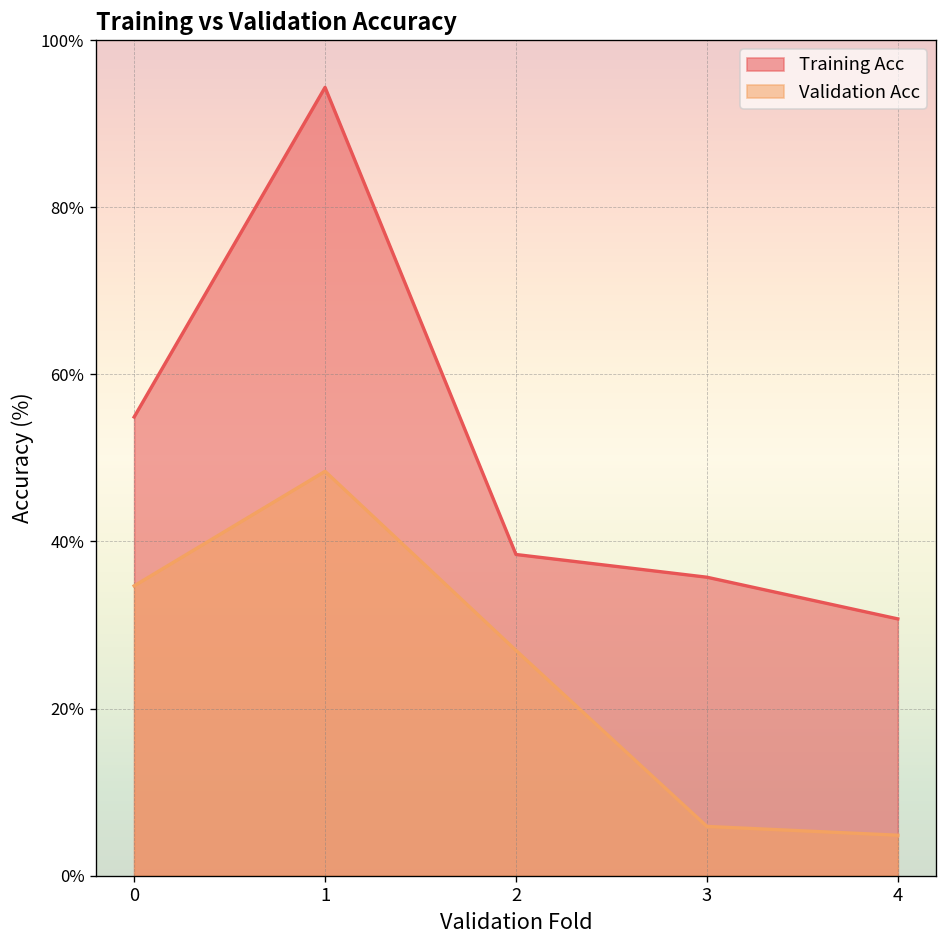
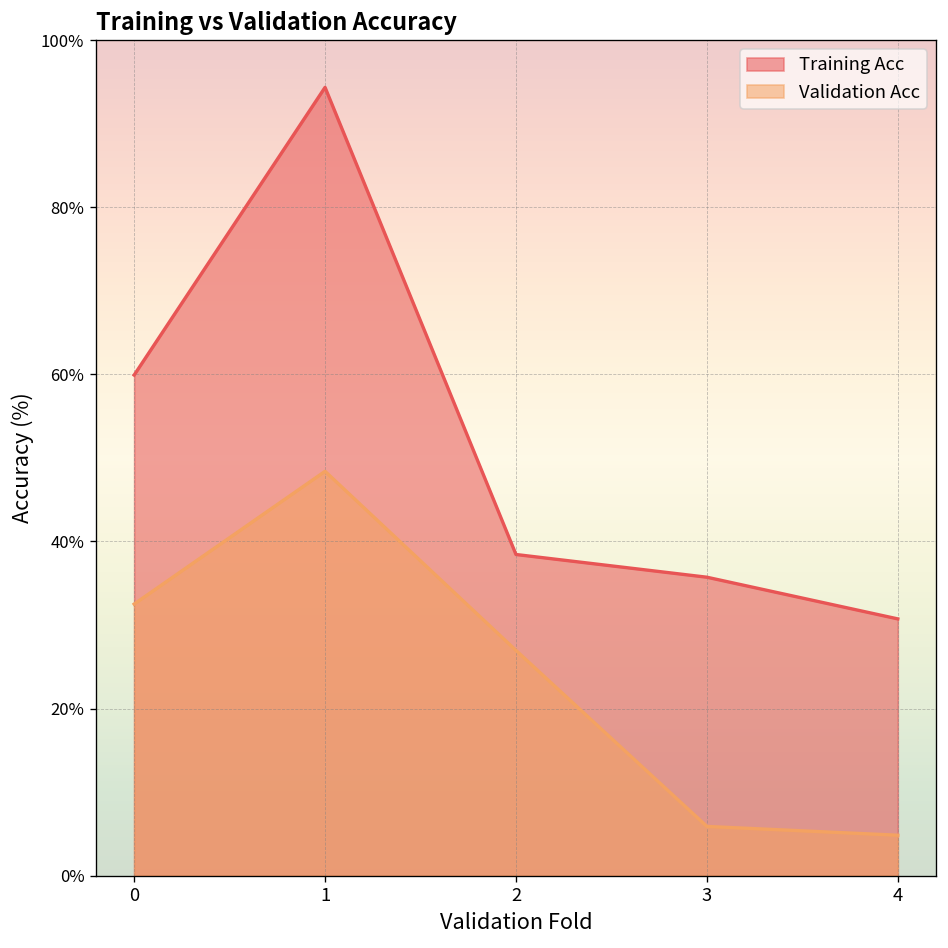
Training Acc, 0: 55% -> 60%
Validation Acc, 0: 35% -> 32%
